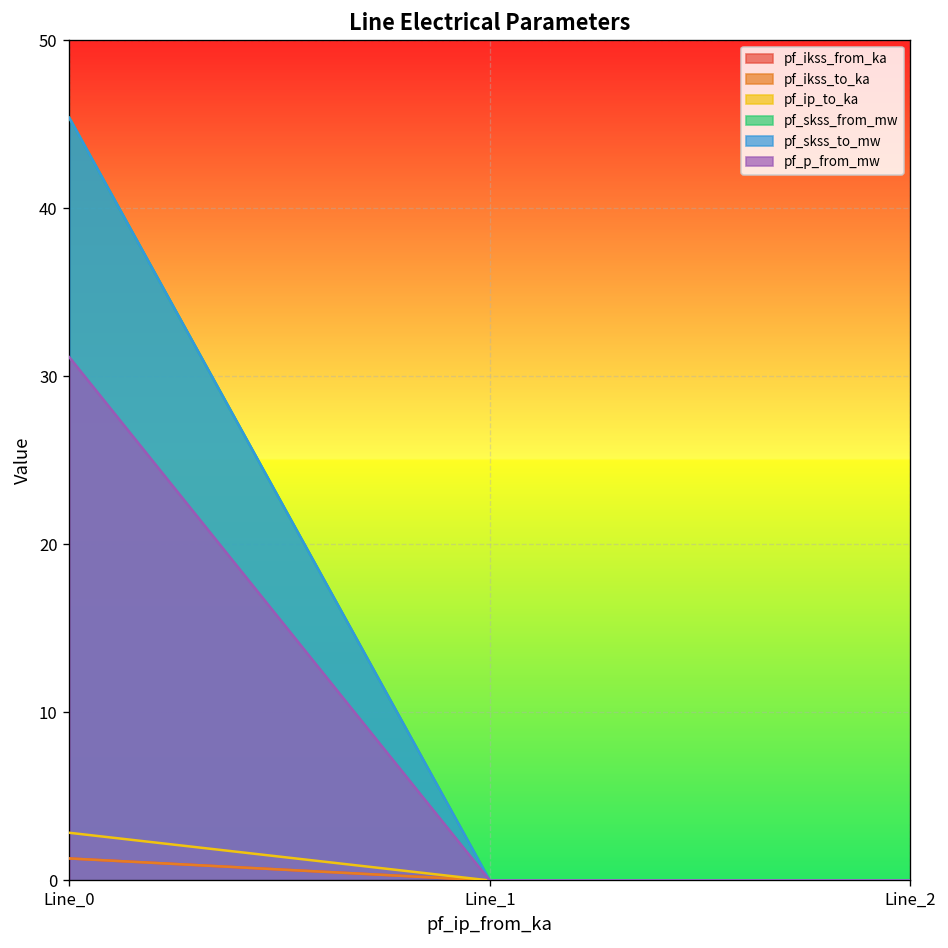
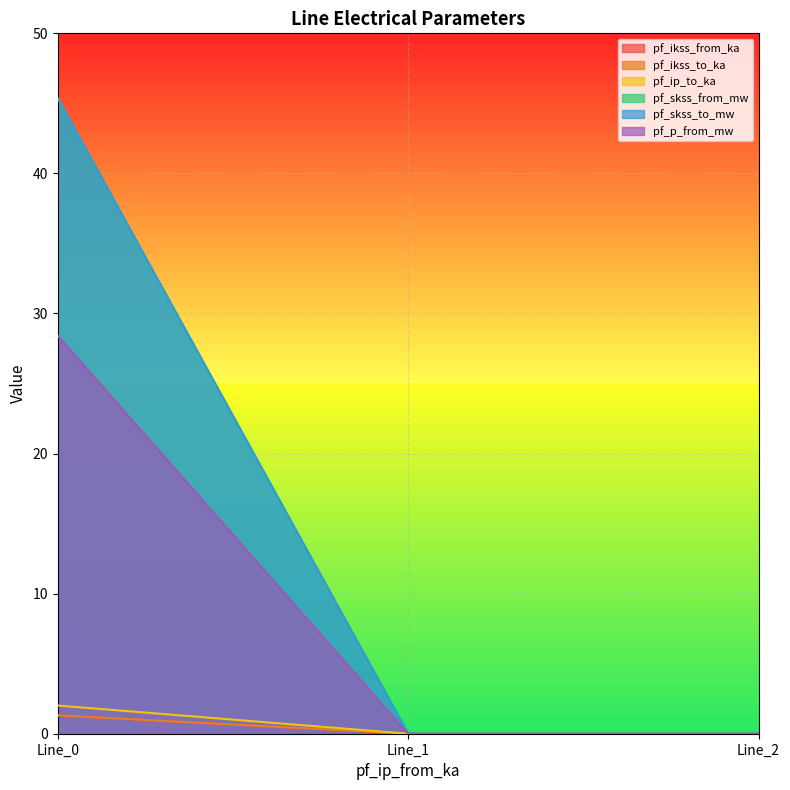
pf_ip_to_ka, Line_0: 2.8 -> 2.0
pf_p_from_mw, Line_0: 31.1 -> 28.4
